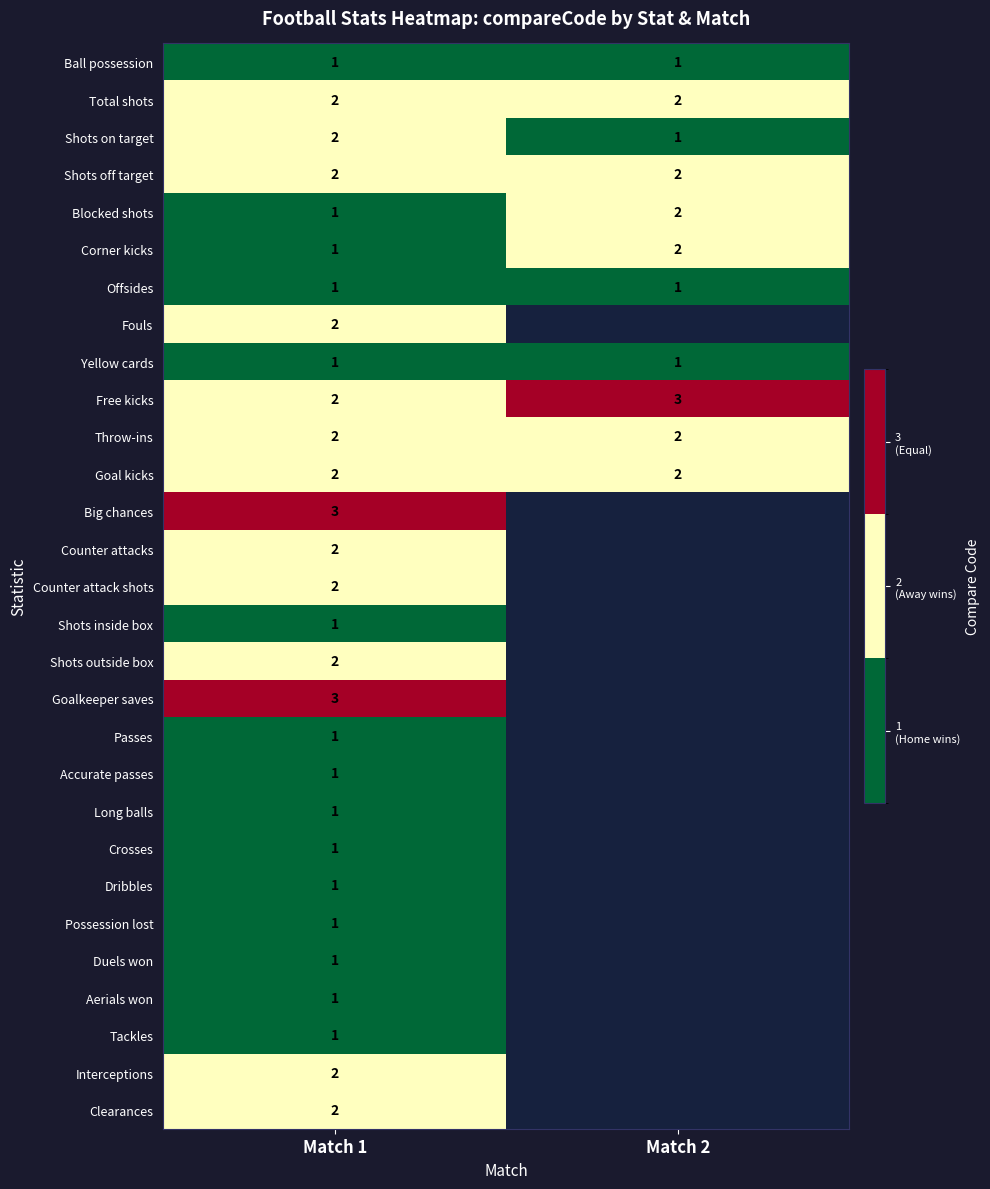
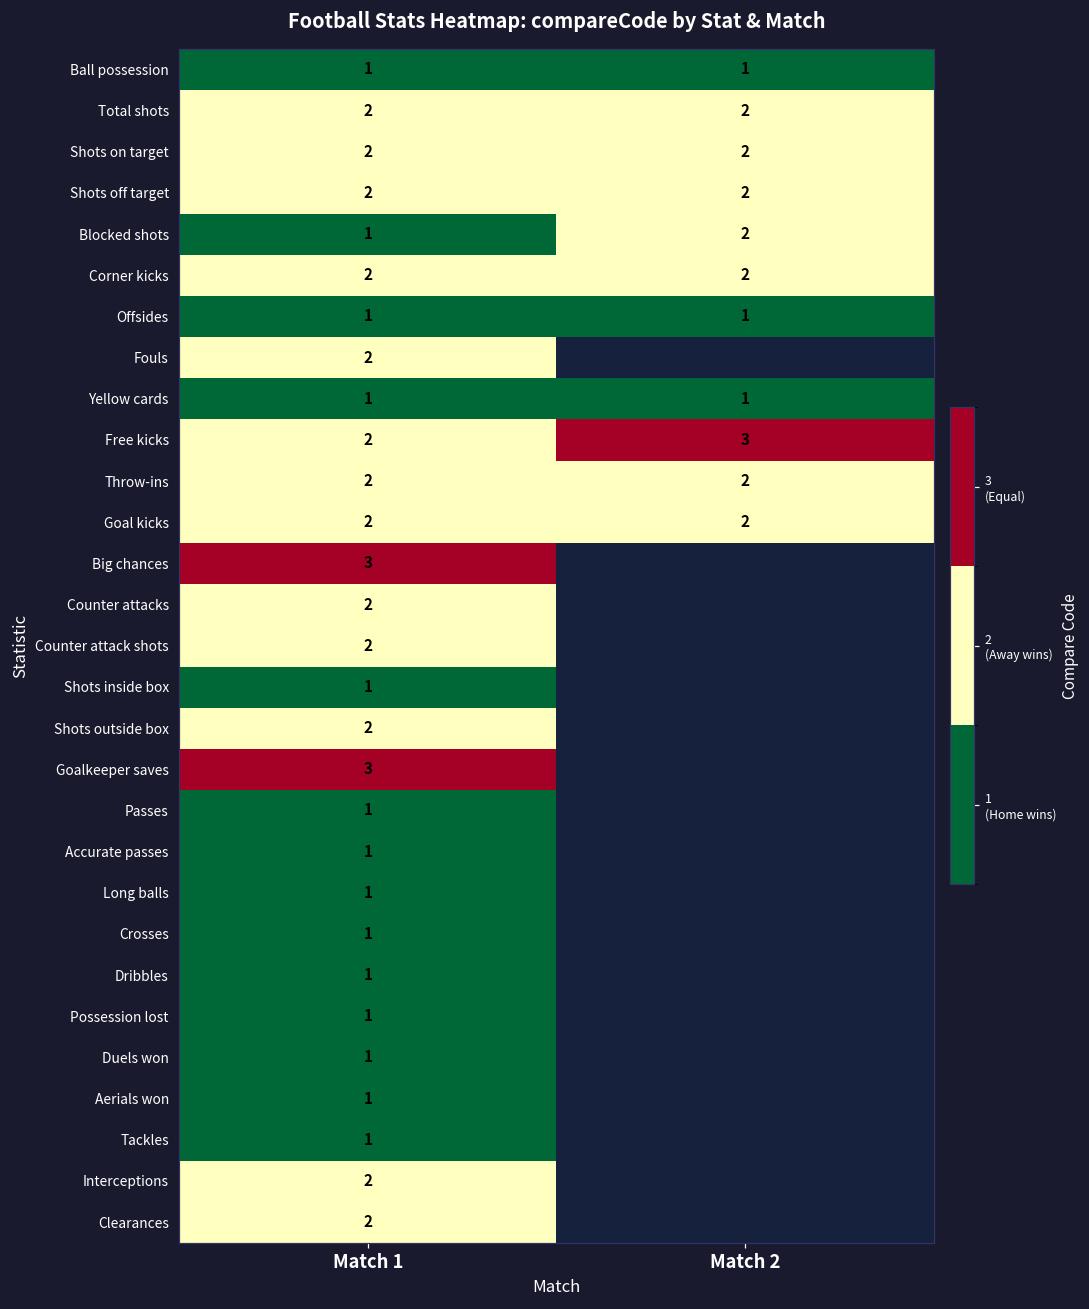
Shots on target, Match 2: 1 -> 2
Corner kicks, Match 1: 1 -> 2
